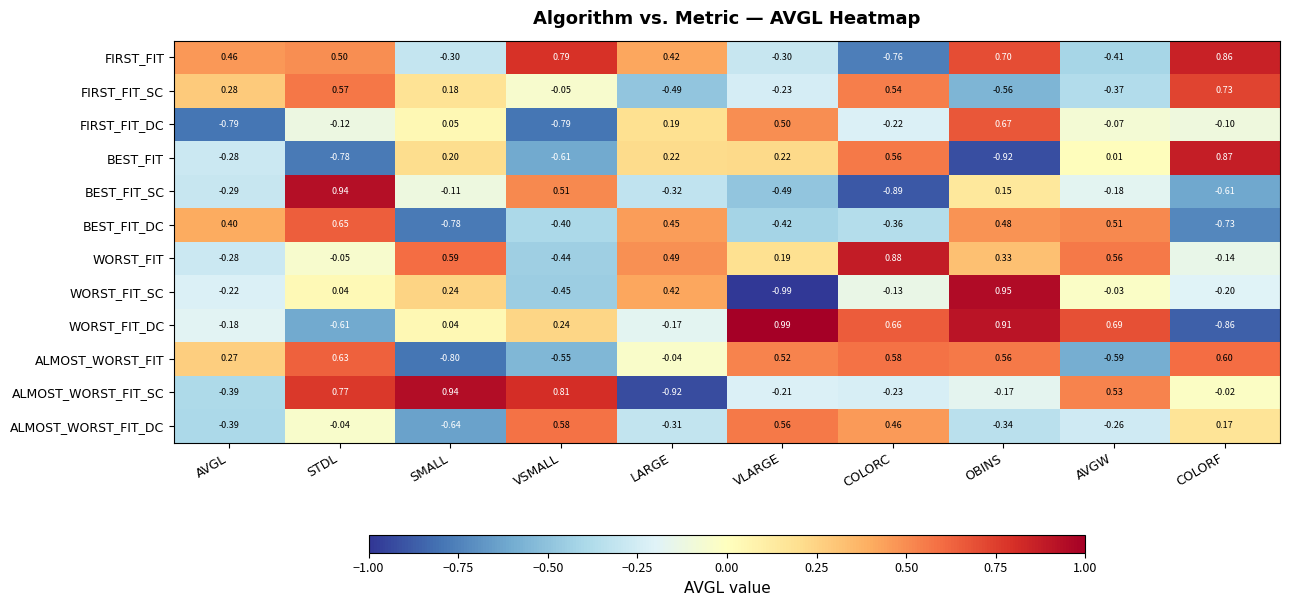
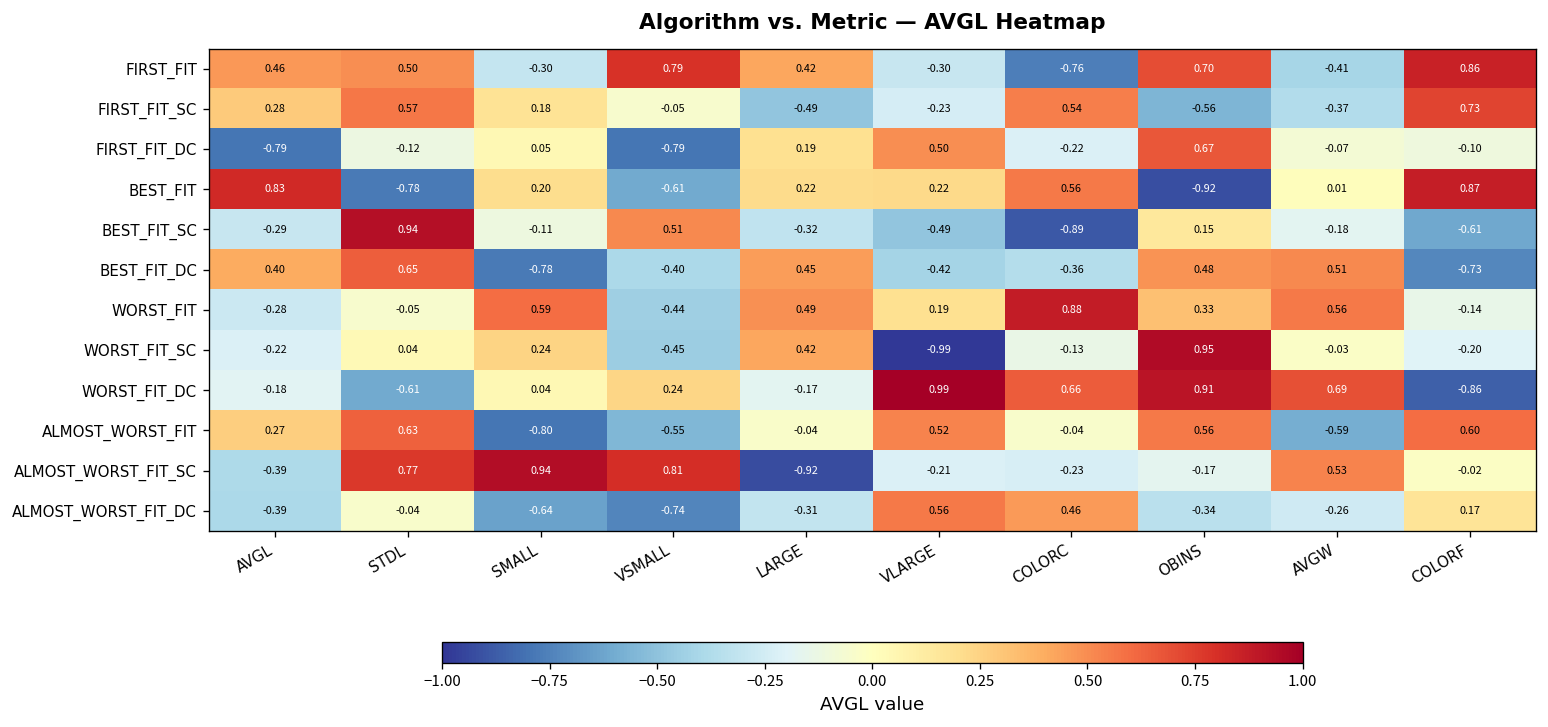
BEST_FIT, AVGL: -0.28 -> 0.83
ALMOST_WORST_FIT, COLORC: 0.58 -> -0.04
ALMOST_WORST_FIT_DC, VSMALL: 0.58 -> -0.74
